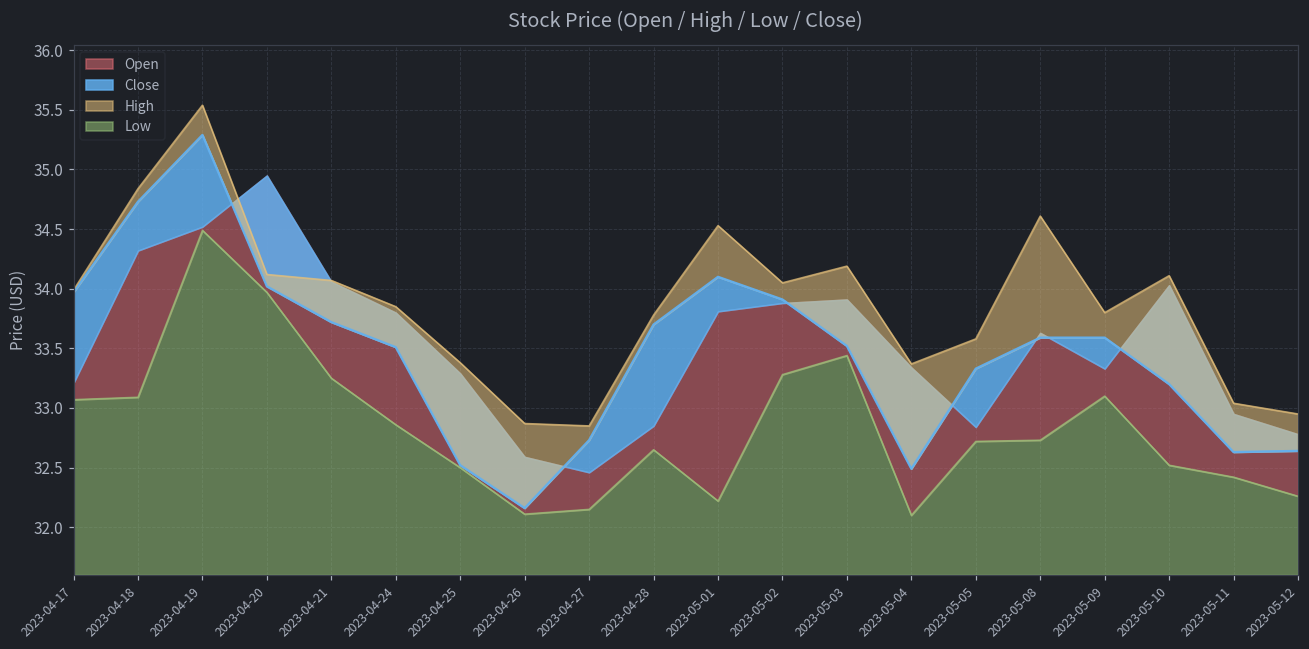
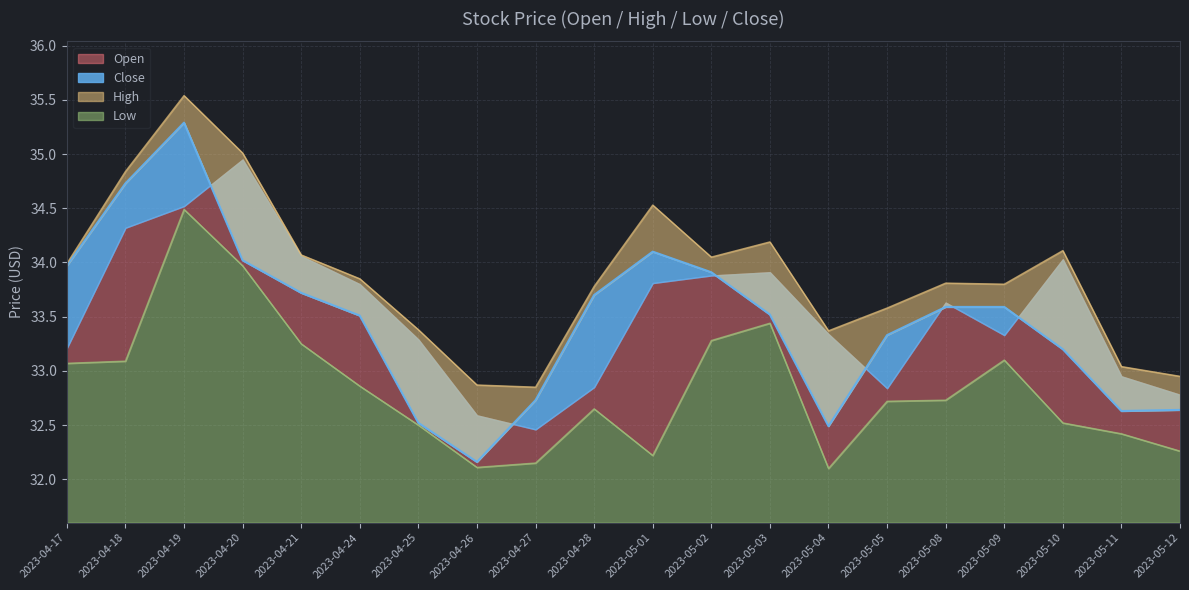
High, 2023-04-20: 34.12 -> 35.01
High, 2023-05-08: 34.61 -> 33.81
